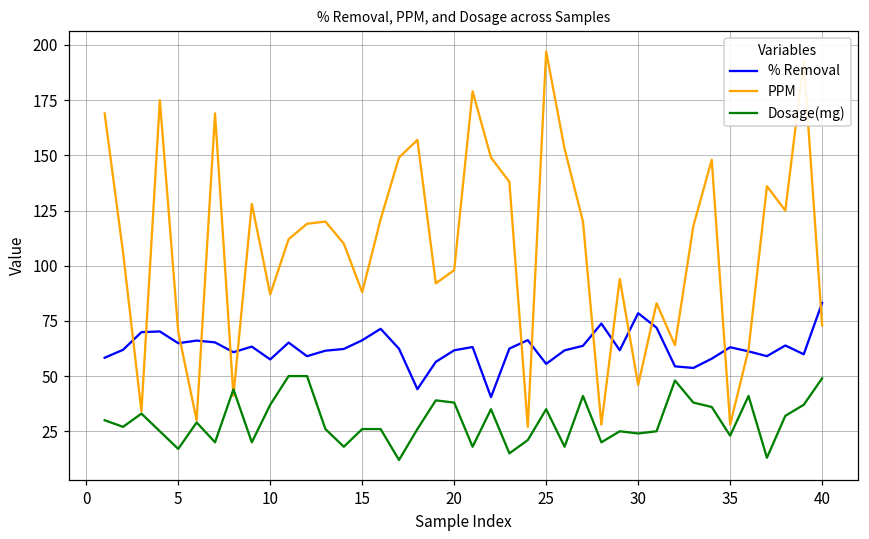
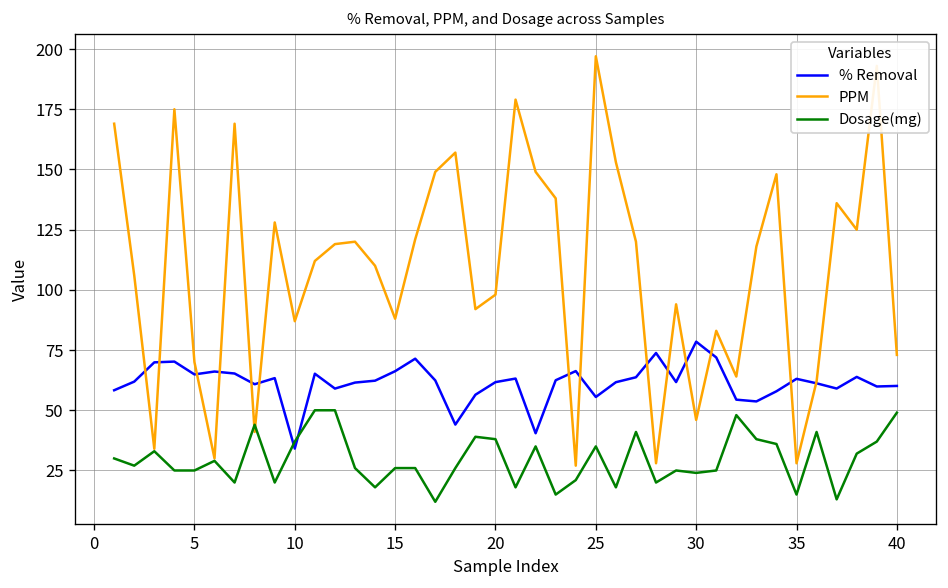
Dosage(mg), 5: 17 -> 25
% Removal, 10: 58 -> 34
Dosage(mg), 35: 23 -> 15
% Removal, 40: 83 -> 60
